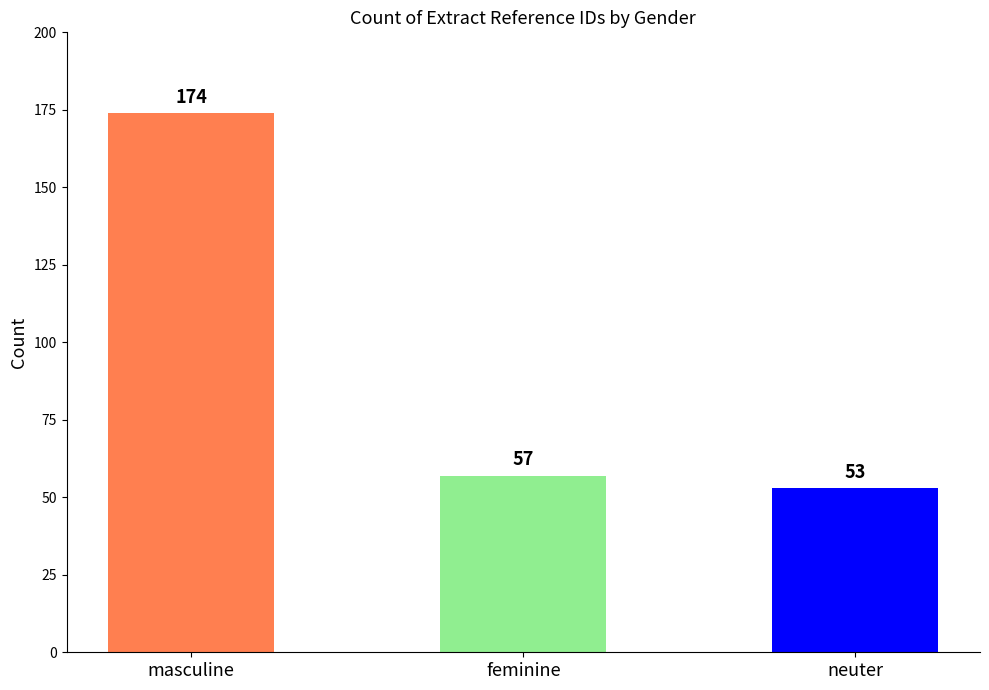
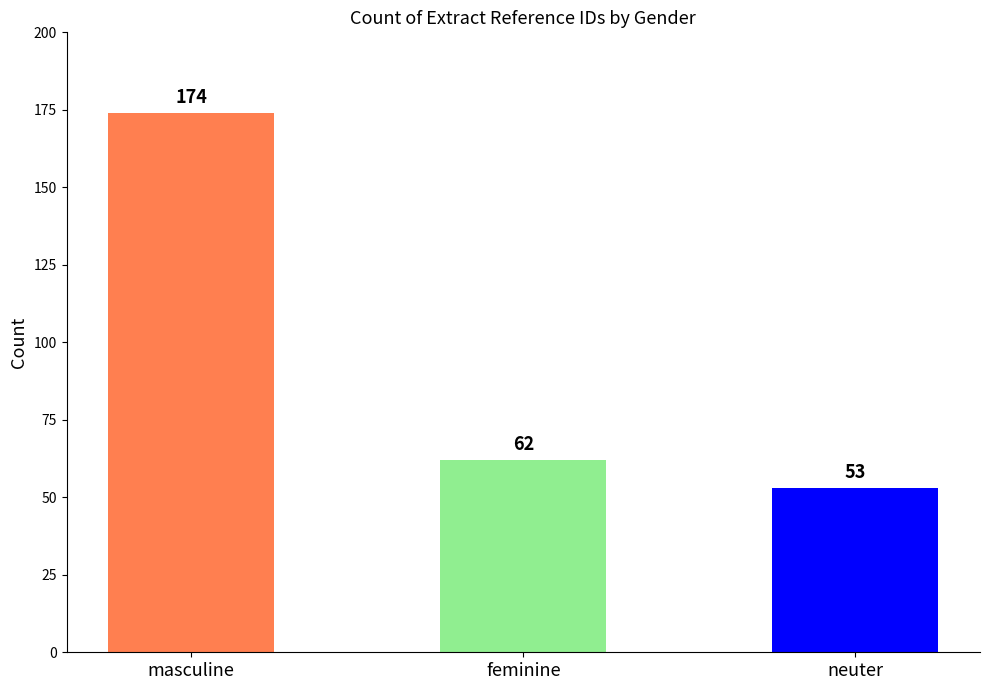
feminine: 57 -> 62
